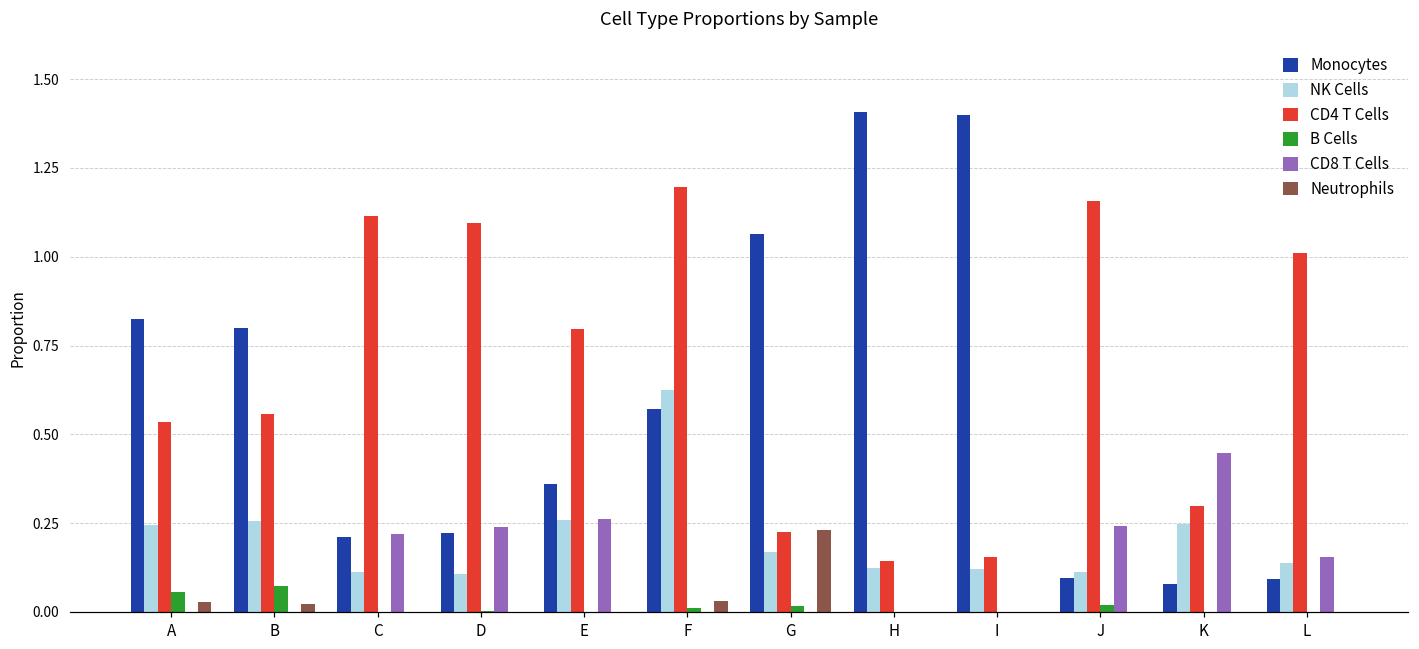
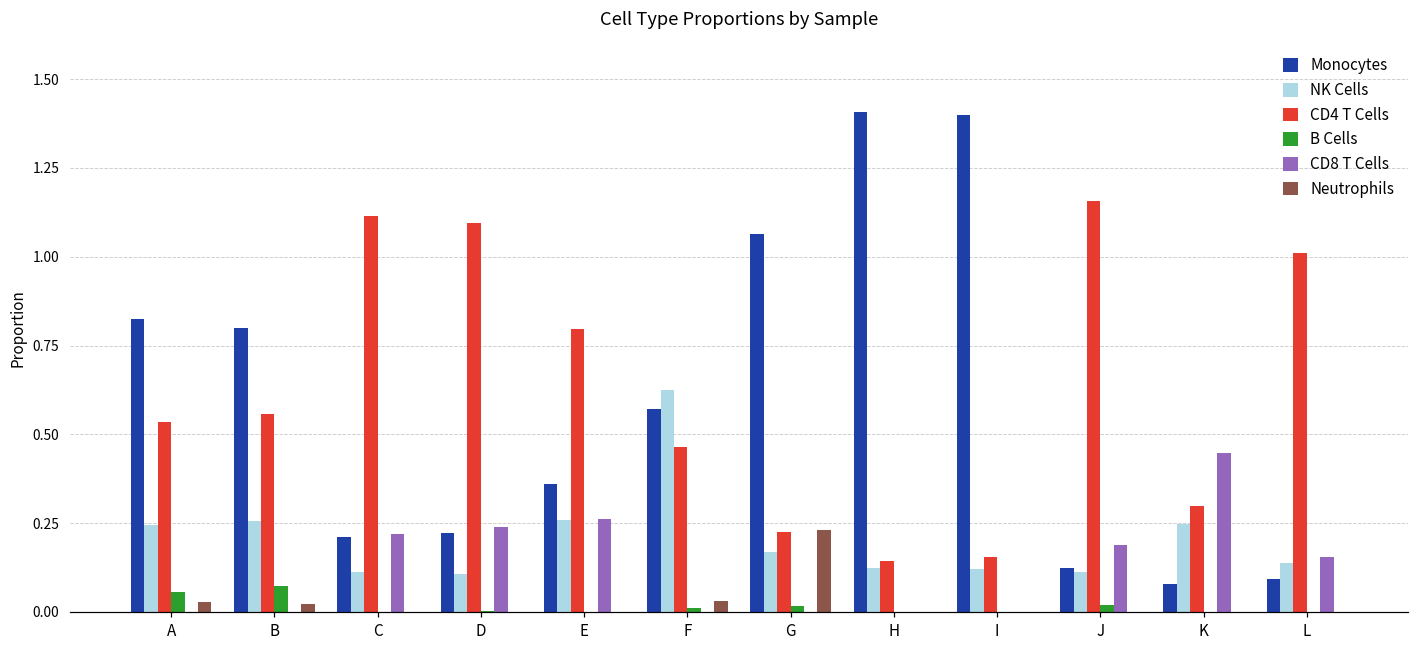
CD4 T Cells, F: 1.20 -> 0.47
Monocytes, J: 0.09 -> 0.12
CD8 T Cells, J: 0.24 -> 0.19
